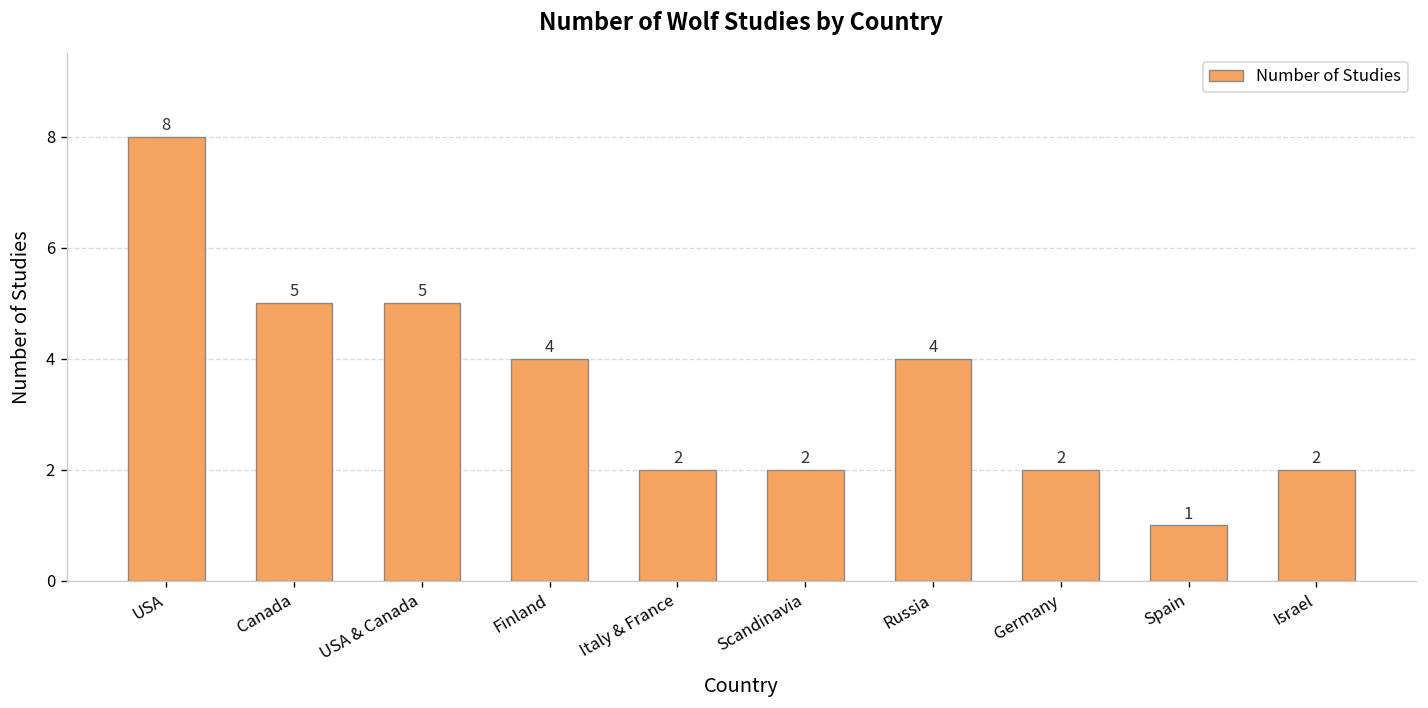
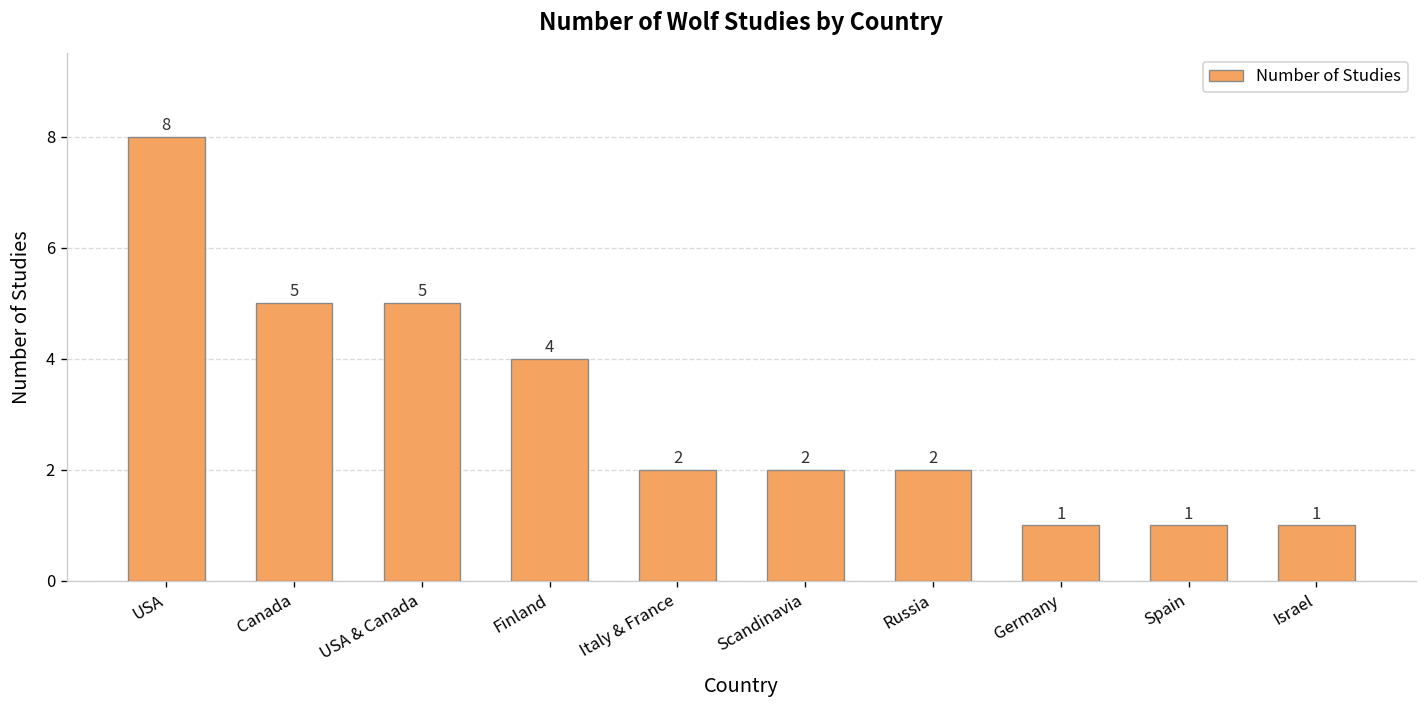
Russia: 4 -> 2
Germany: 2 -> 1
Israel: 2 -> 1
